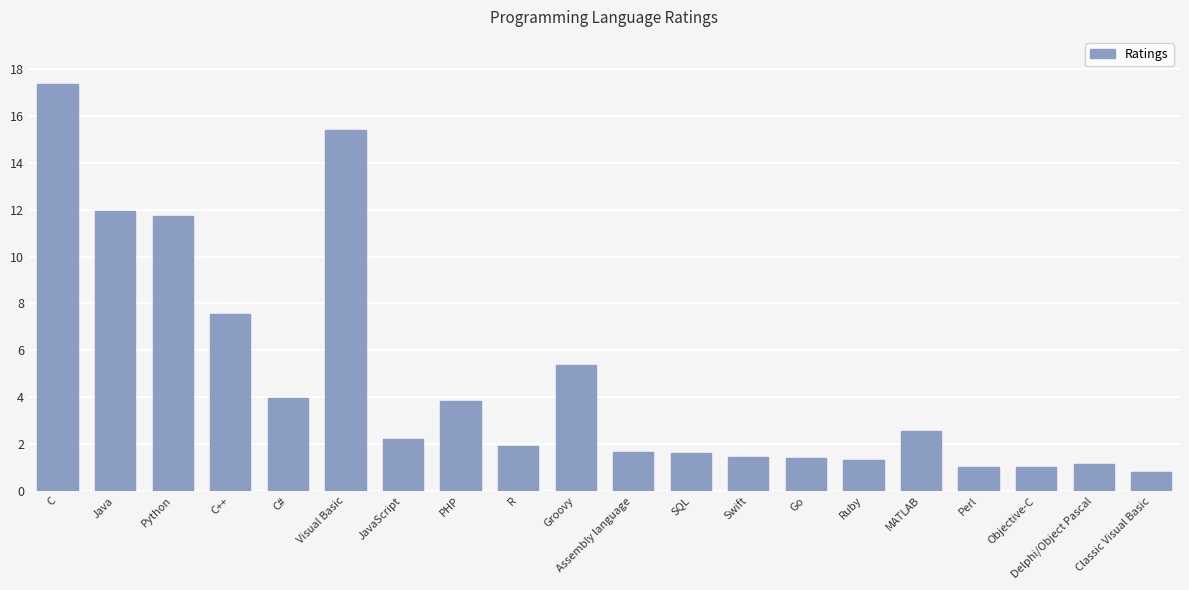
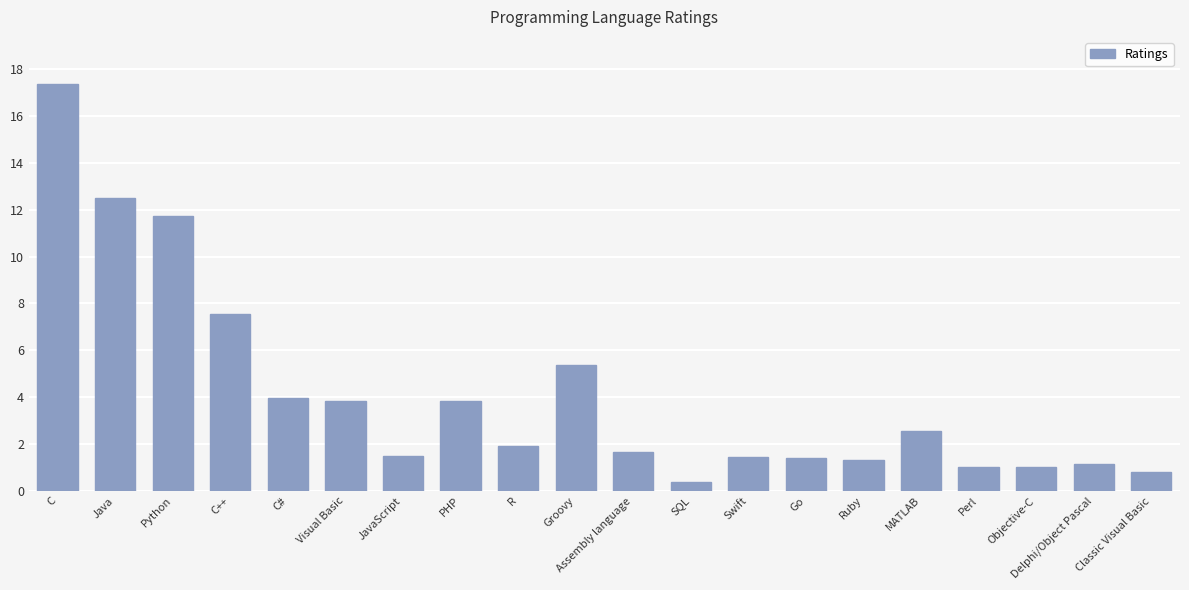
Java: 12.0 -> 12.5
Visual Basic: 15.4 -> 3.8
JavaScript: 2.2 -> 1.5
SQL: 1.6 -> 0.4
